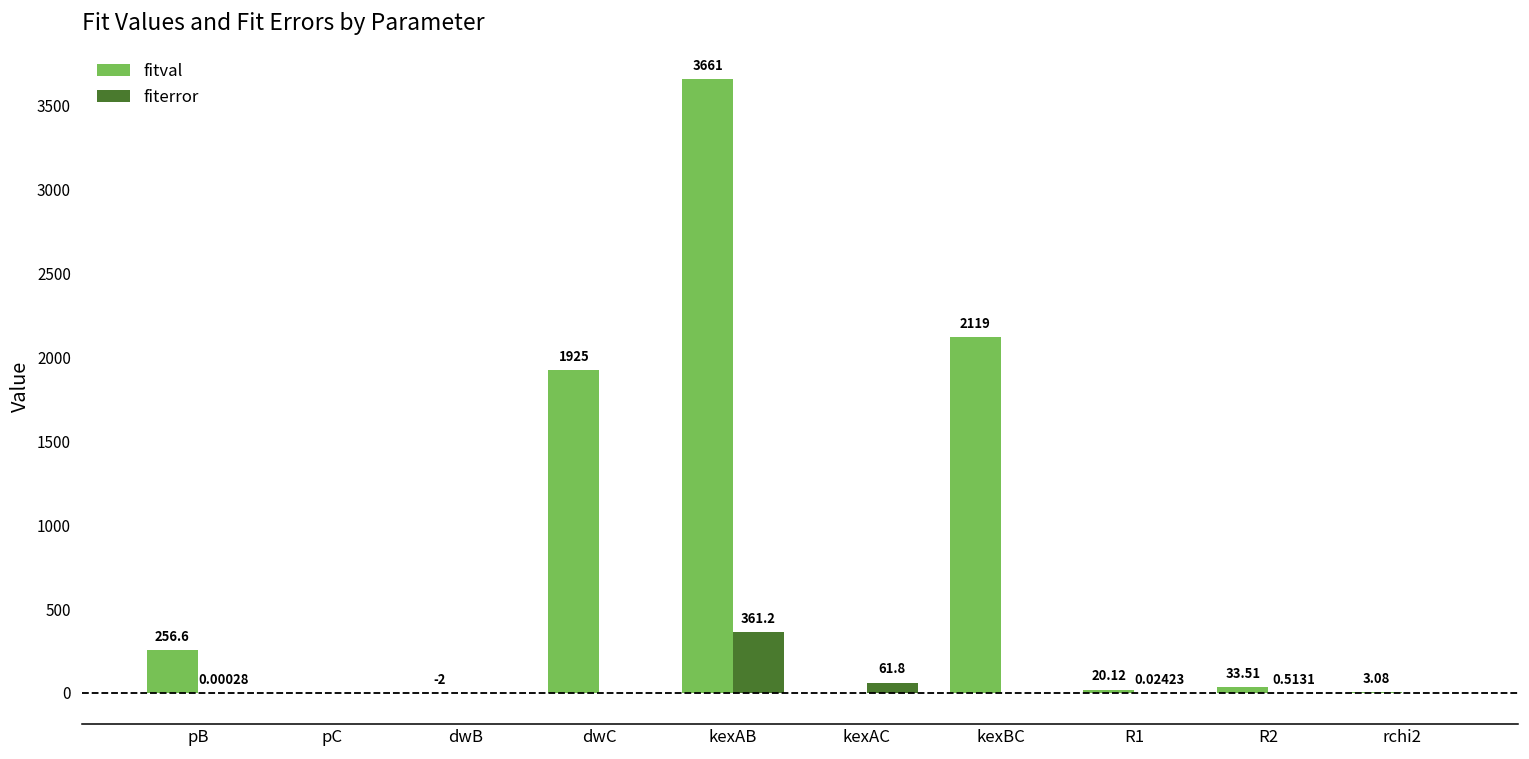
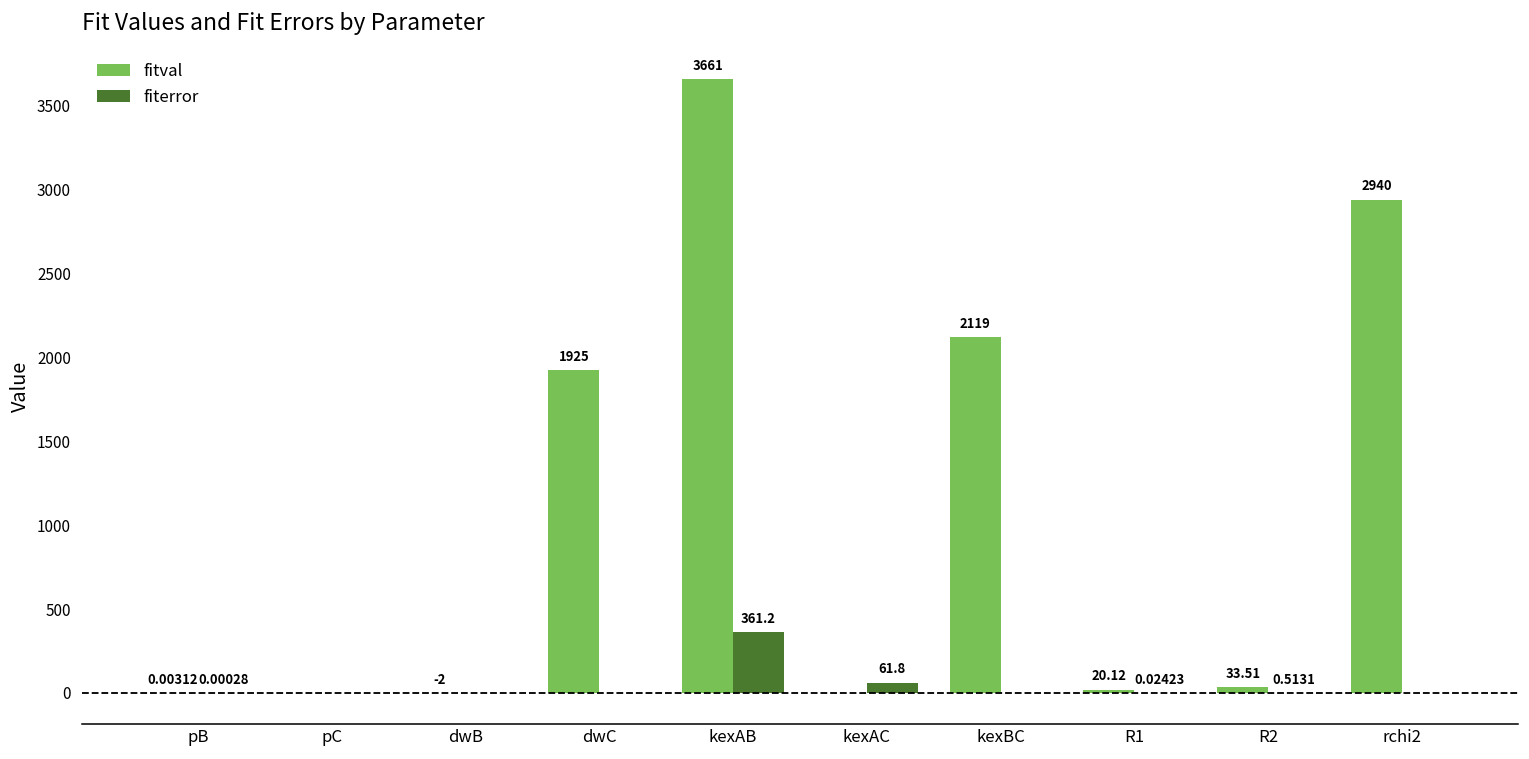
fitval, pB: 256.6 -> 0.00312
fitval, rchi2: 3.08 -> 2940
